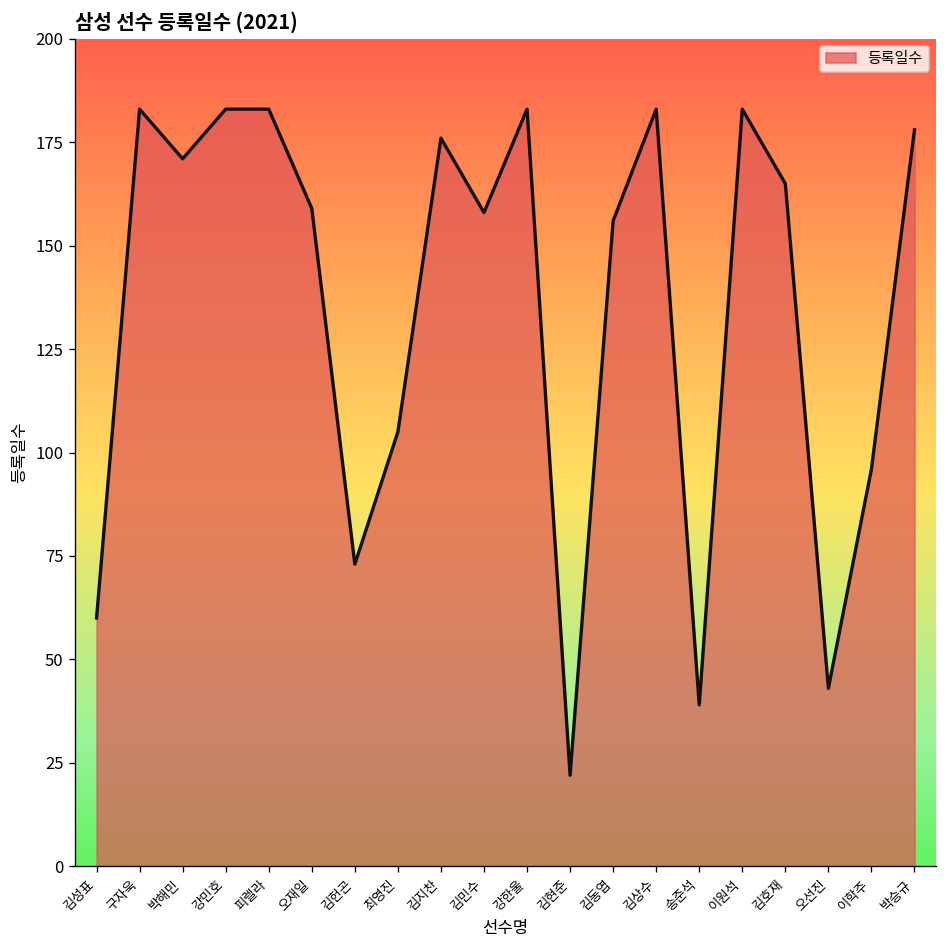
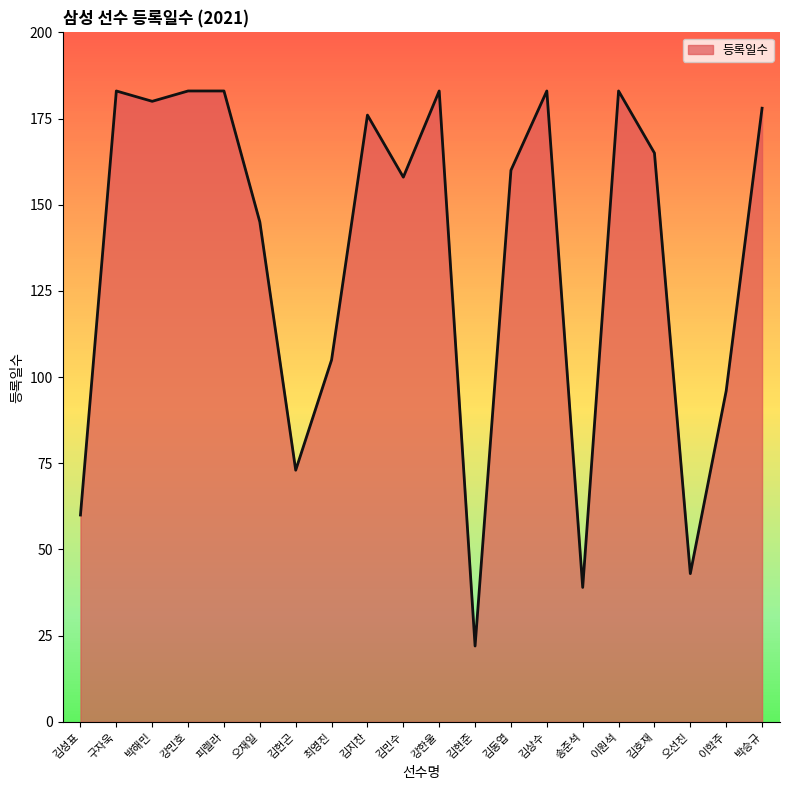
박해민: 171 -> 180
오재일: 159 -> 145
김동엽: 156 -> 160
